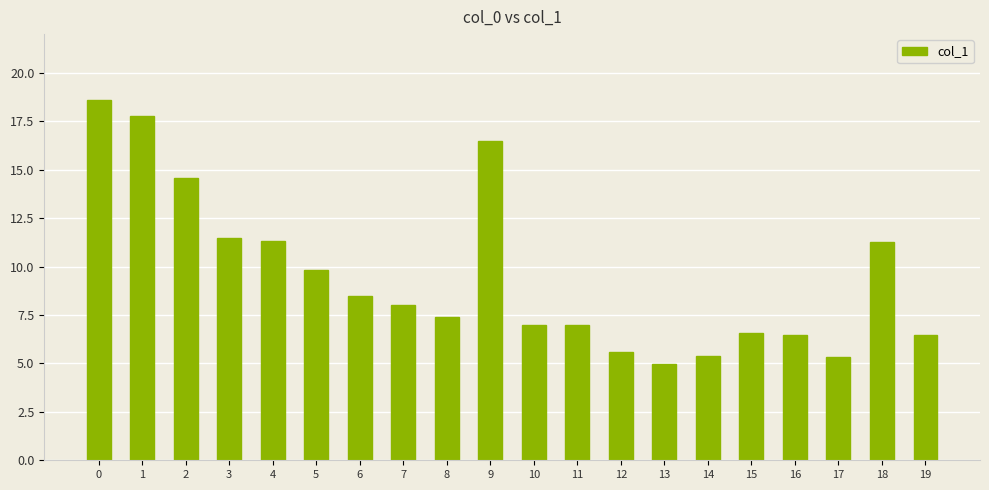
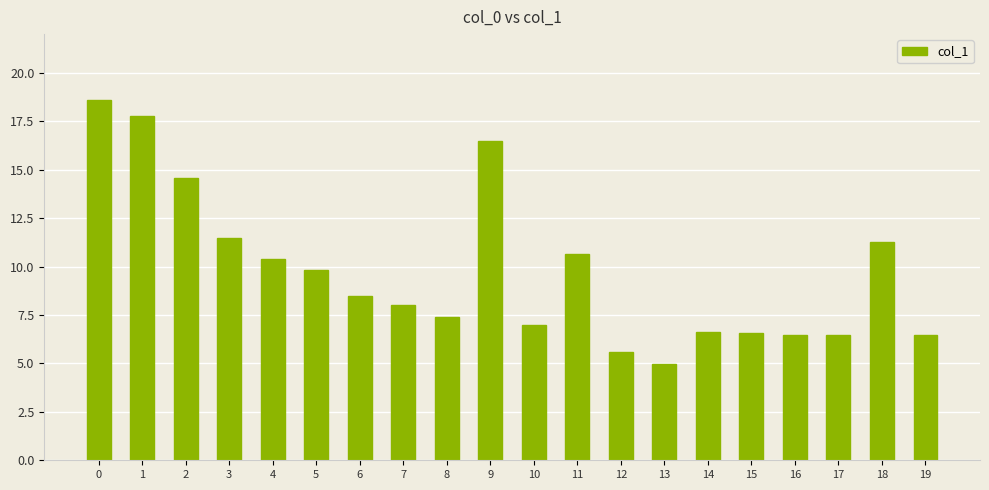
4: 11.3 -> 10.4
11: 7.0 -> 10.7
14: 5.4 -> 6.6
17: 5.3 -> 6.5
